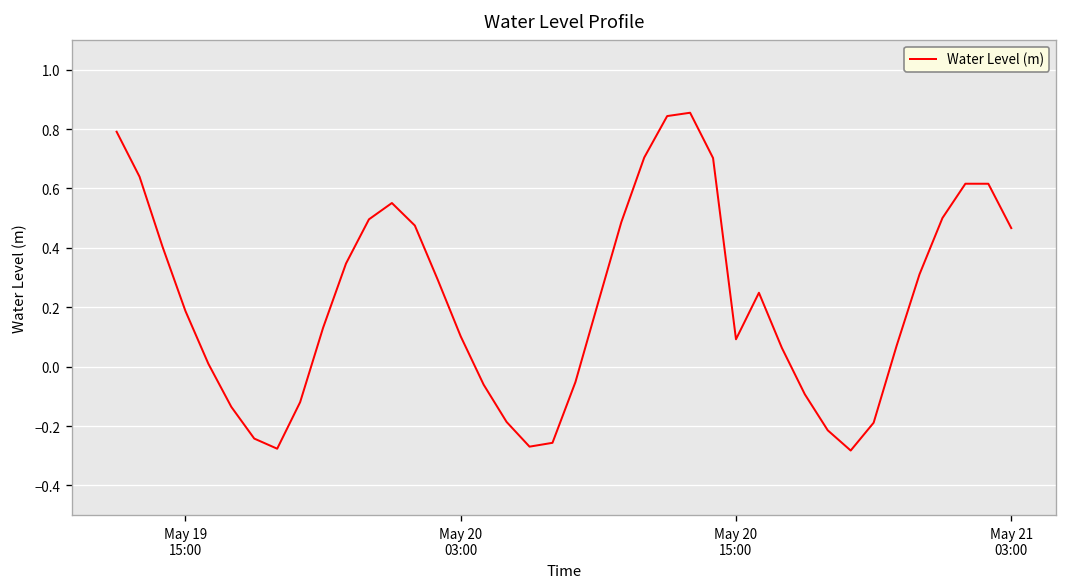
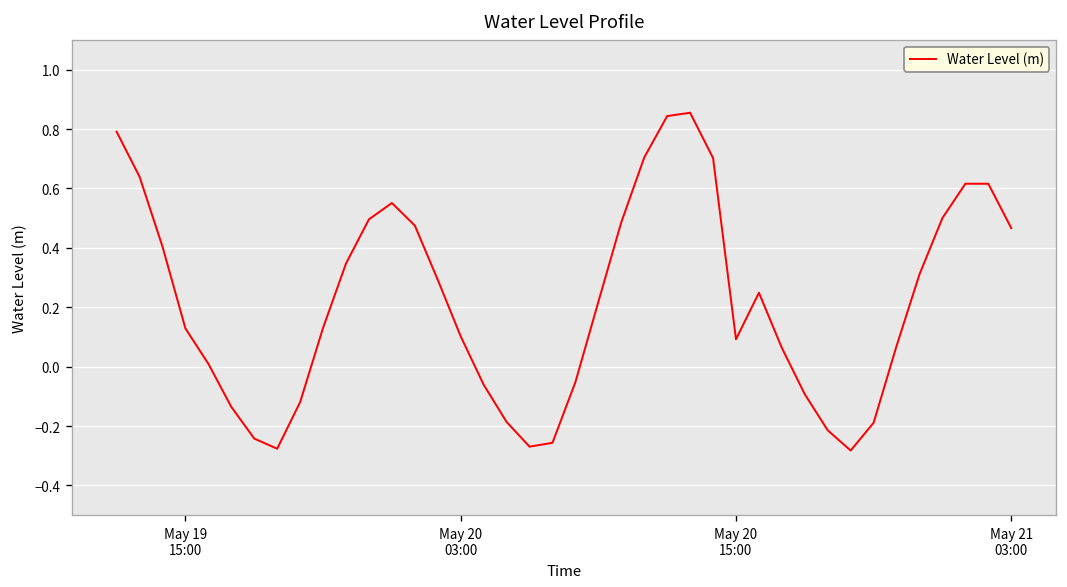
May 19 15:00: 0.19 -> 0.13
